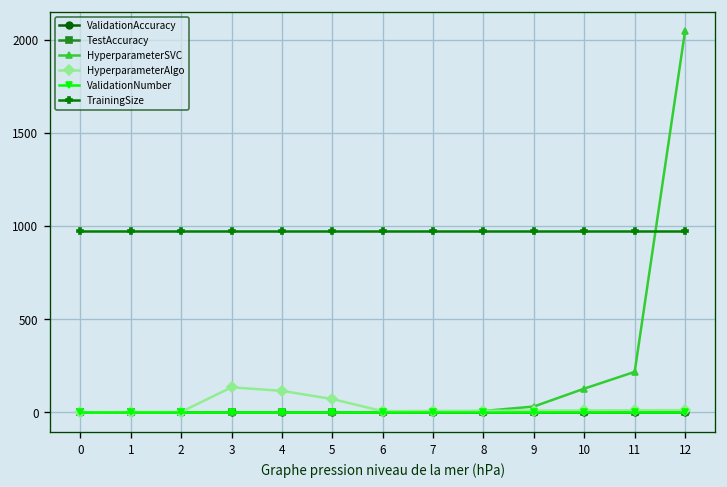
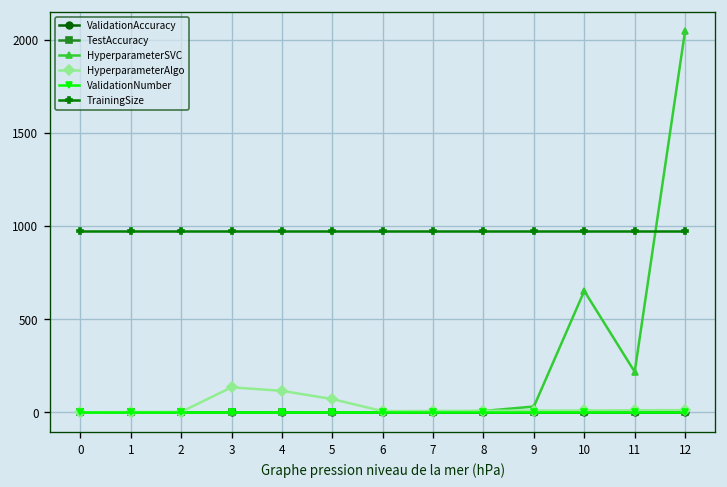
HyperparameterSVC, 10: 130 -> 650
